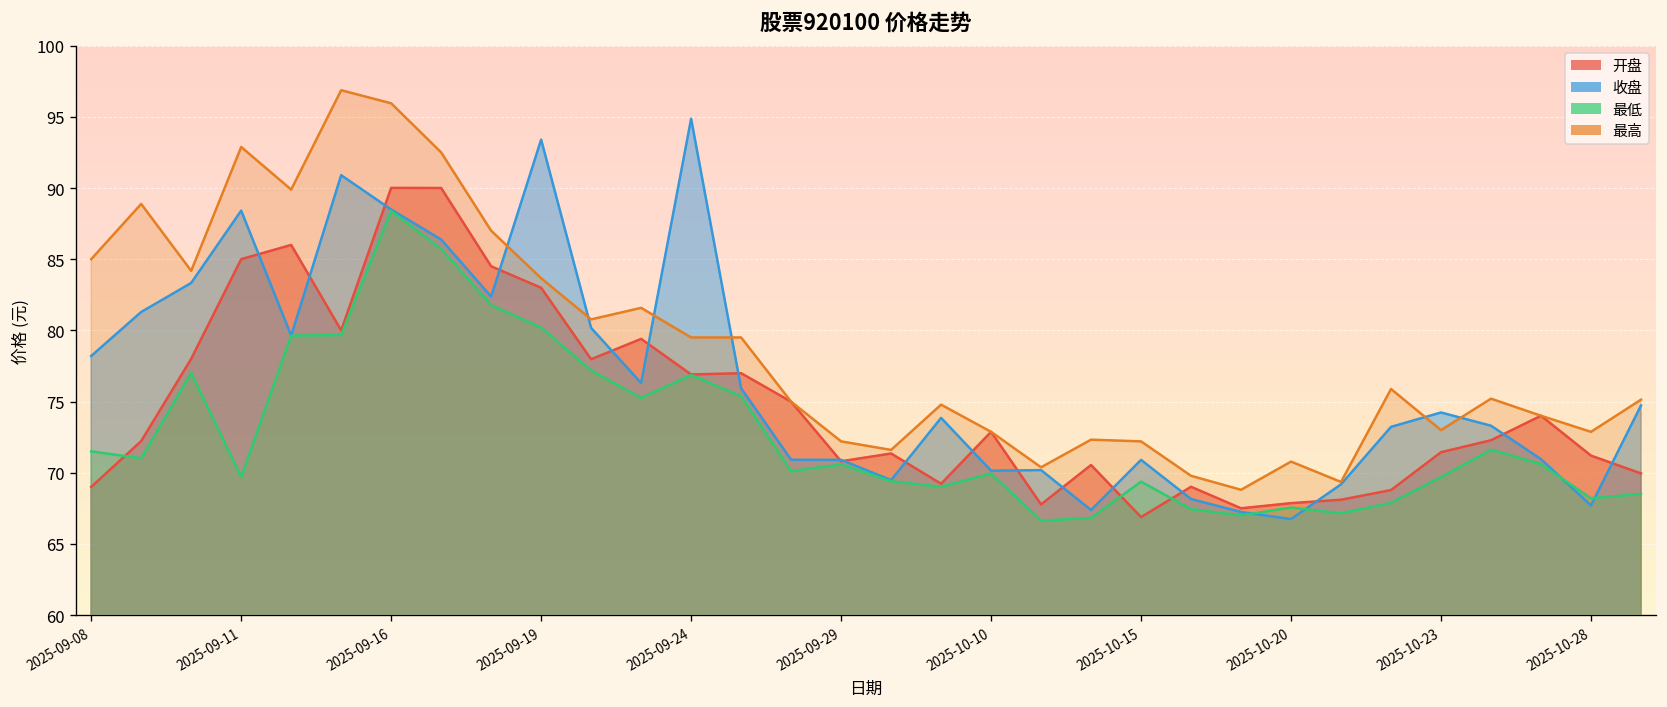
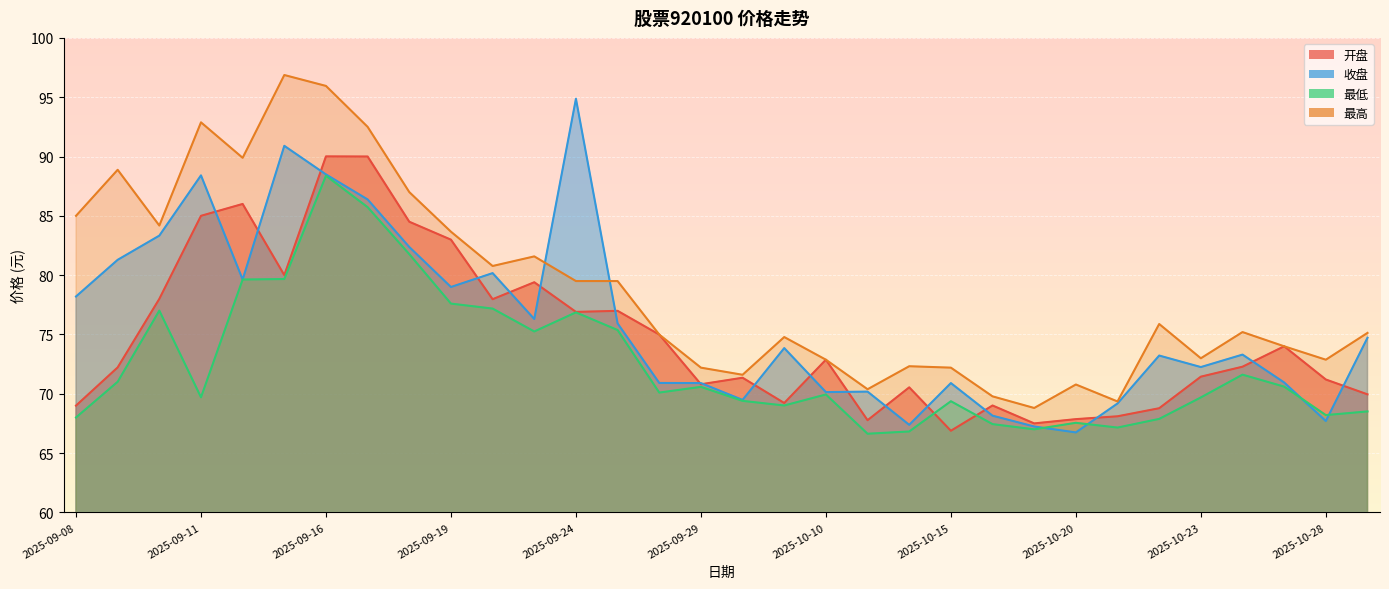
最低, 2025-09-08: 71.5 -> 68.0
收盘, 2025-09-19: 93.4 -> 79.0
最低, 2025-09-19: 80.2 -> 77.6
收盘, 2025-10-23: 74.2 -> 72.3
